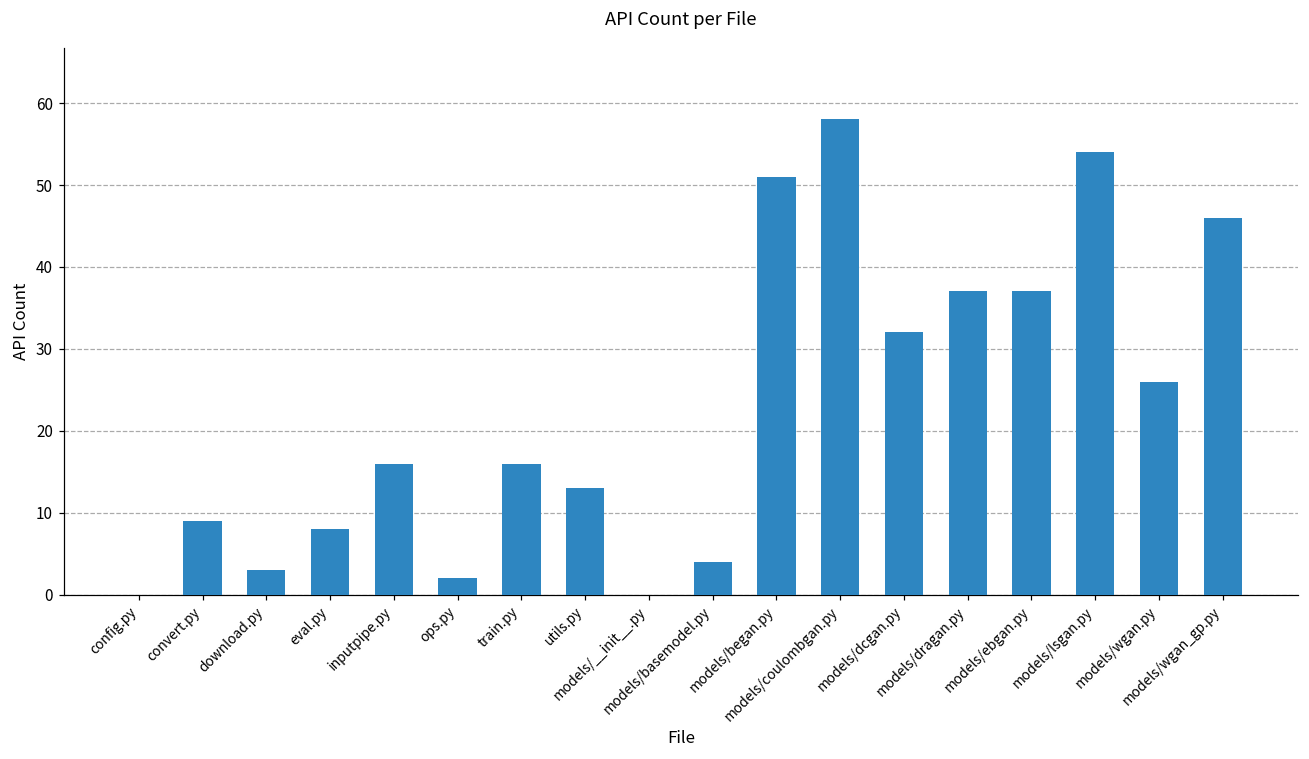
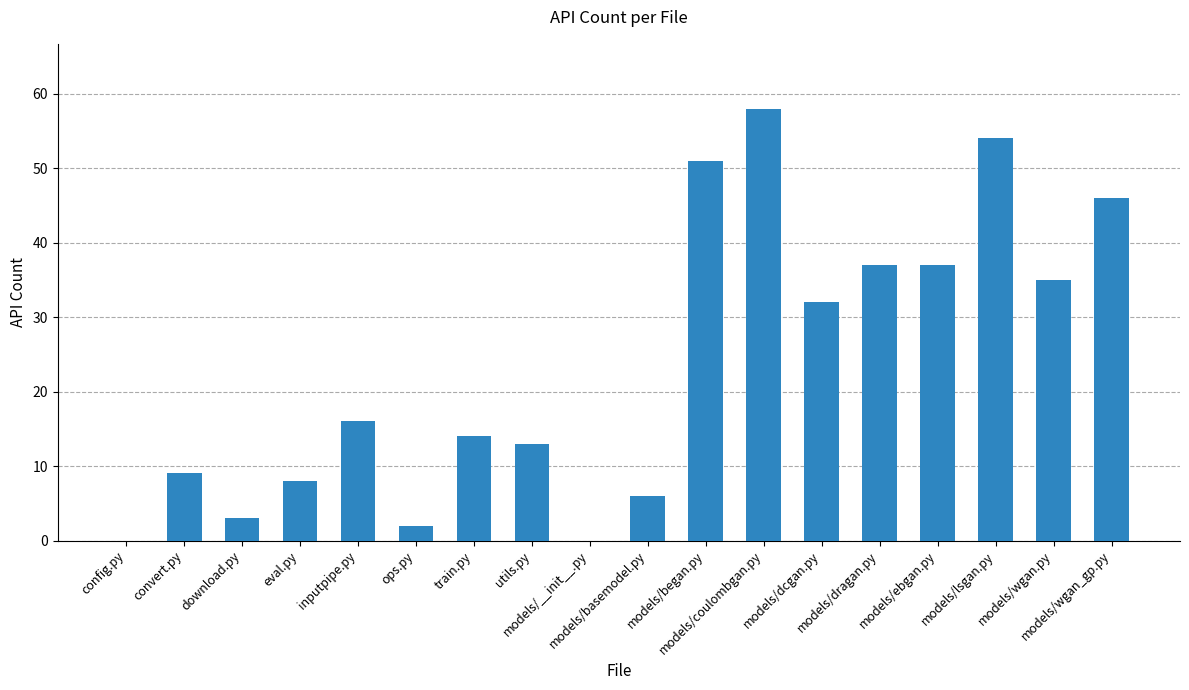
train.py: 16 -> 14
models/basemodel.py: 4 -> 6
models/wgan.py: 26 -> 35
